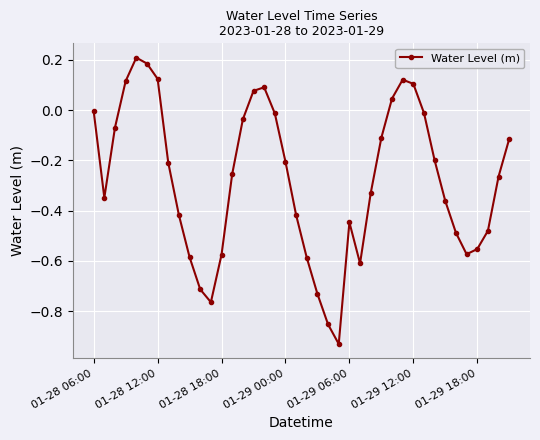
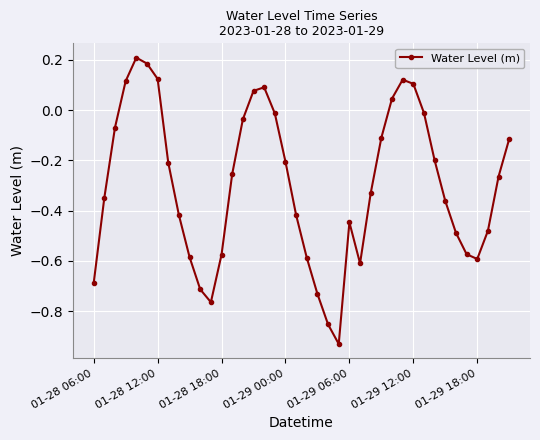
01-28 06:00: 0.00 -> -0.69
01-29 18:00: -0.55 -> -0.59
